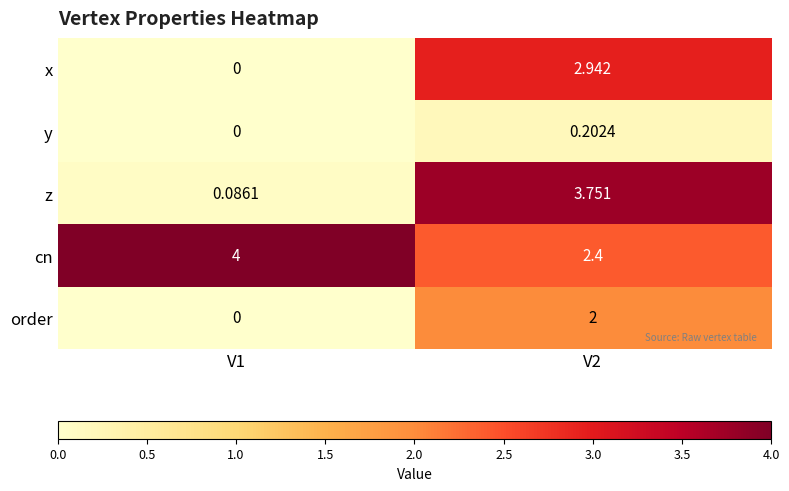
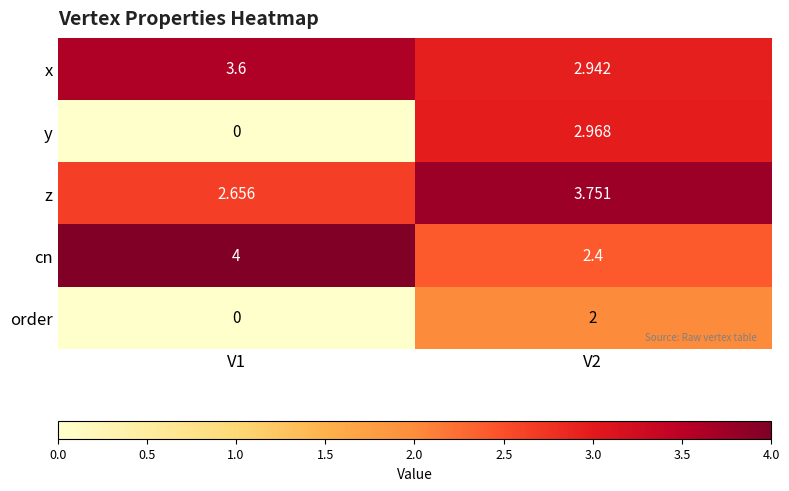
x, V1: 0 -> 3.6
y, V2: 0.2024 -> 2.968
z, V1: 0.0861 -> 2.656
